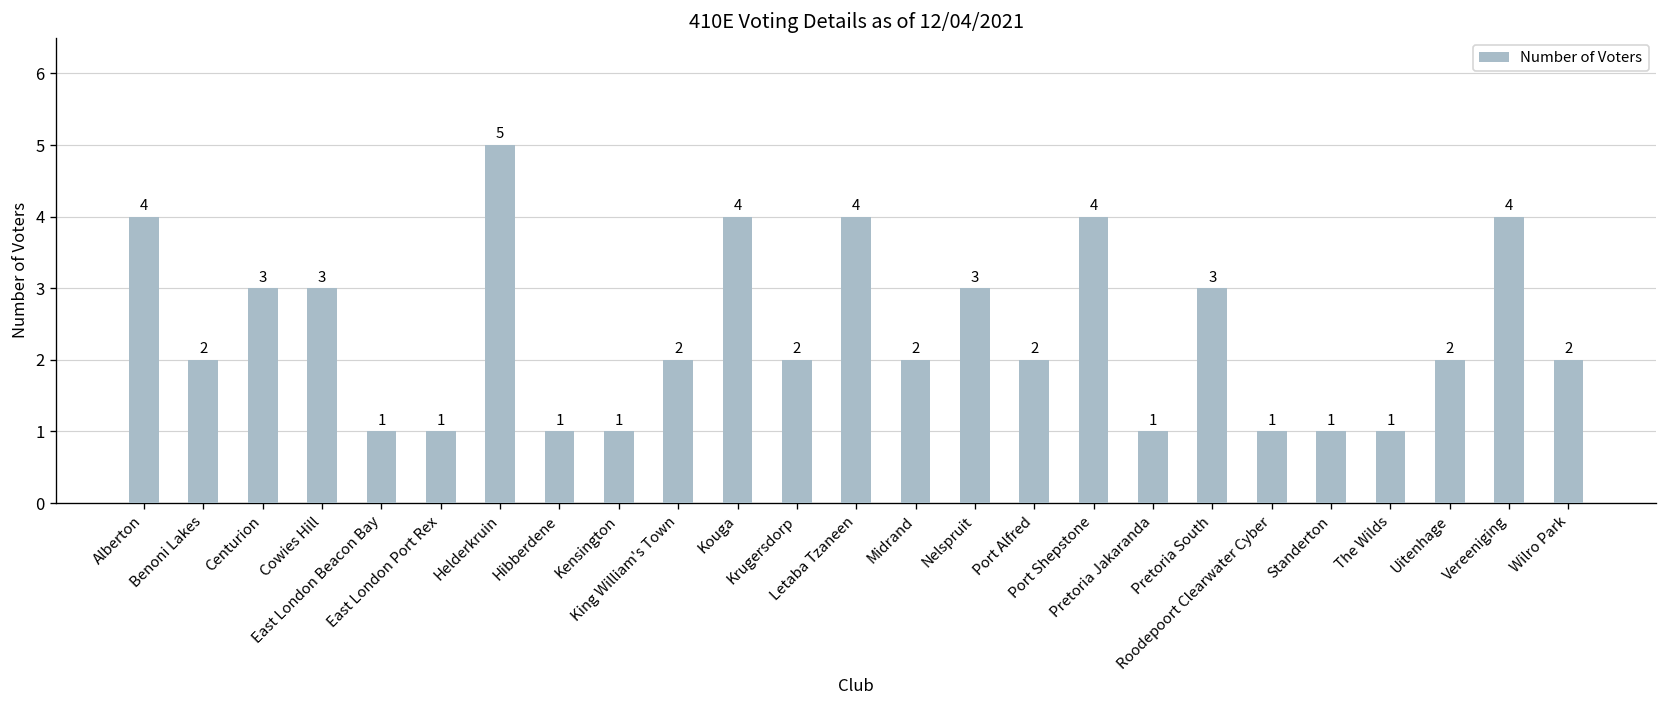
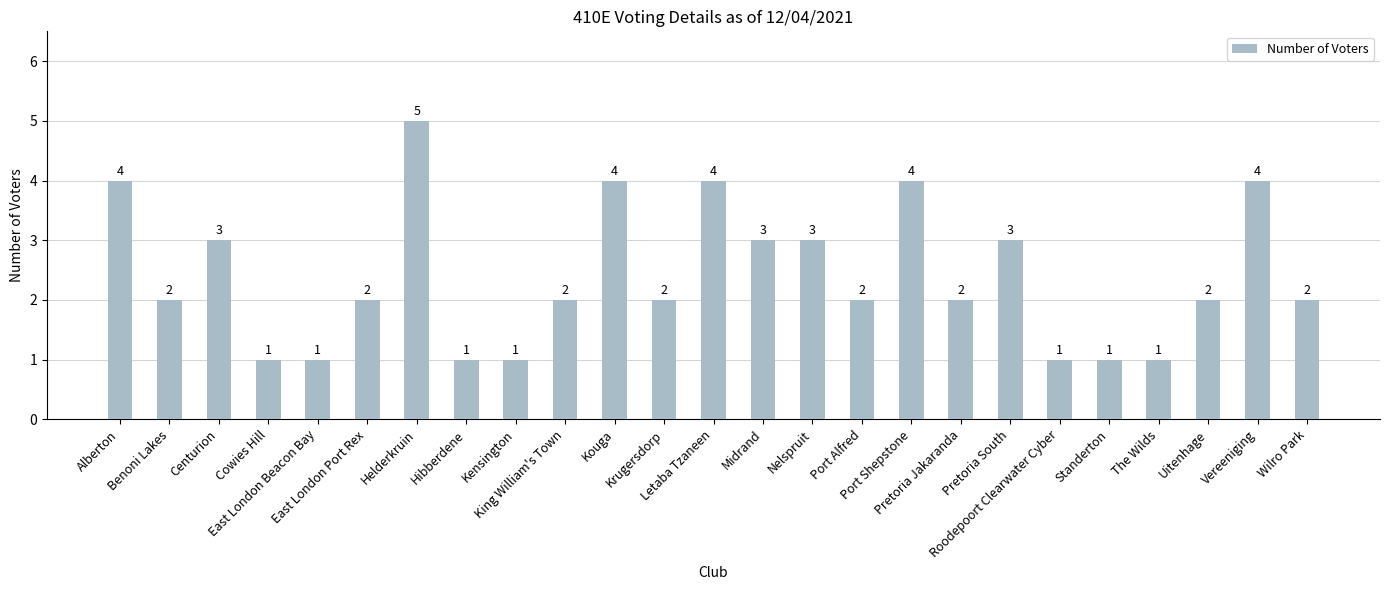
Cowies Hill: 3 -> 1
East London Port Rex: 1 -> 2
Midrand: 2 -> 3
Pretoria Jakaranda: 1 -> 2
